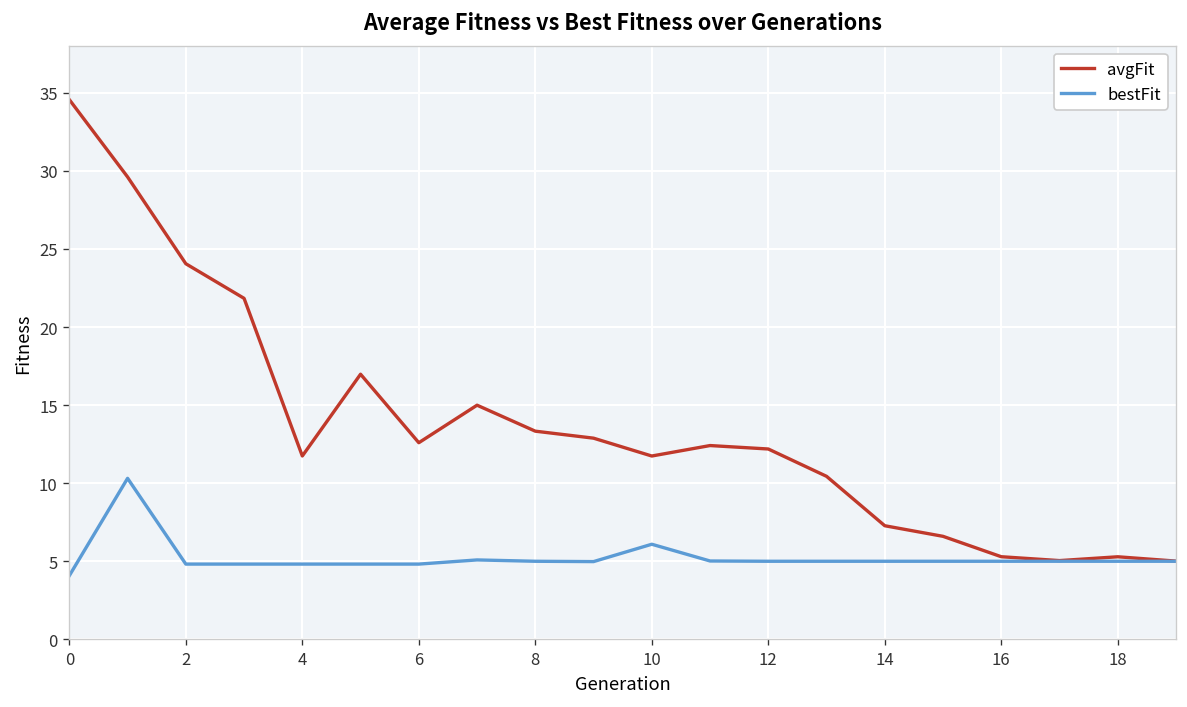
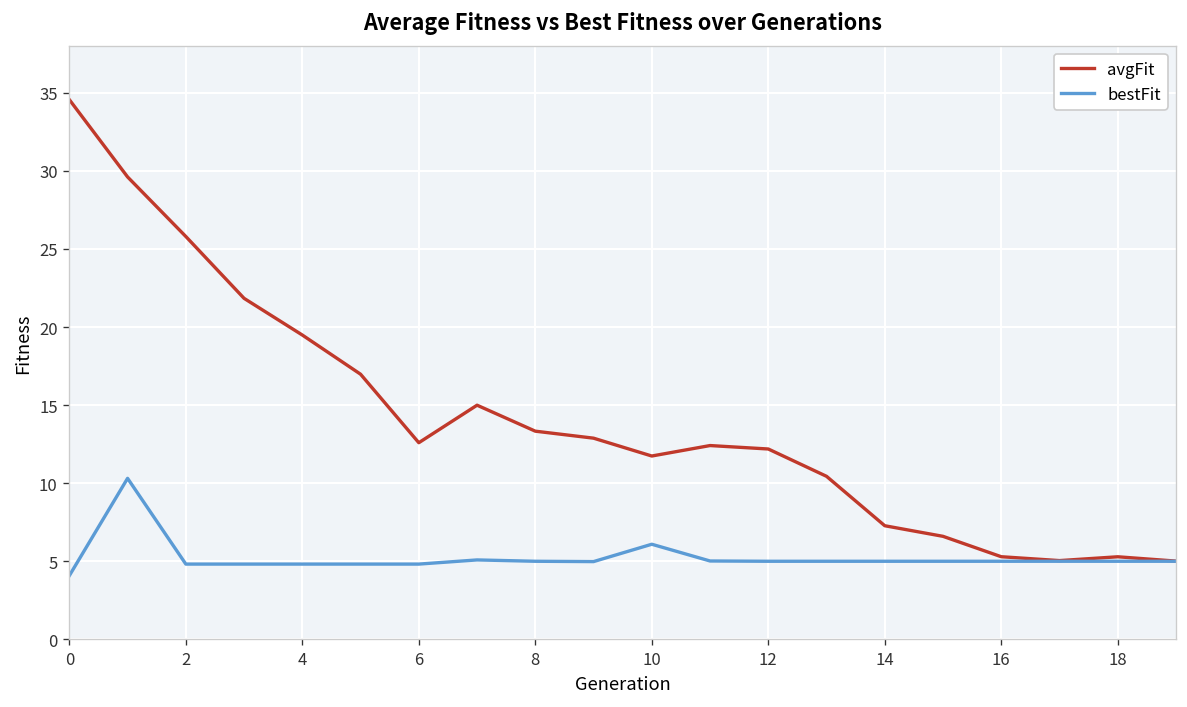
avgFit, 2: 24.1 -> 25.8
avgFit, 4: 11.7 -> 19.5
